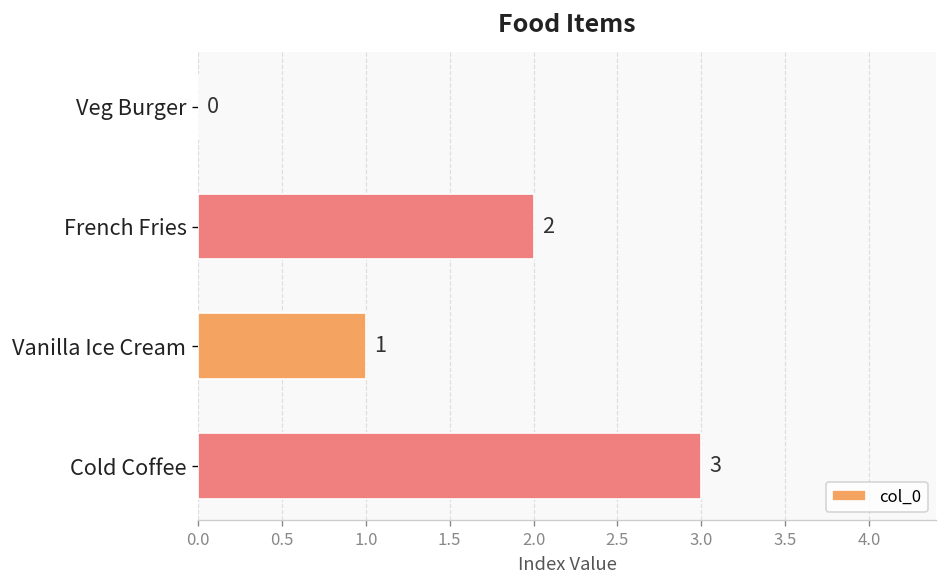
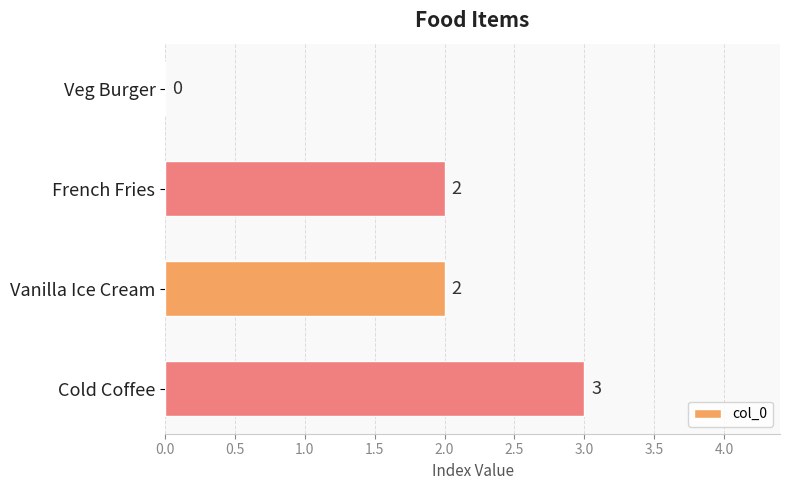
Vanilla Ice Cream: 1 -> 2
